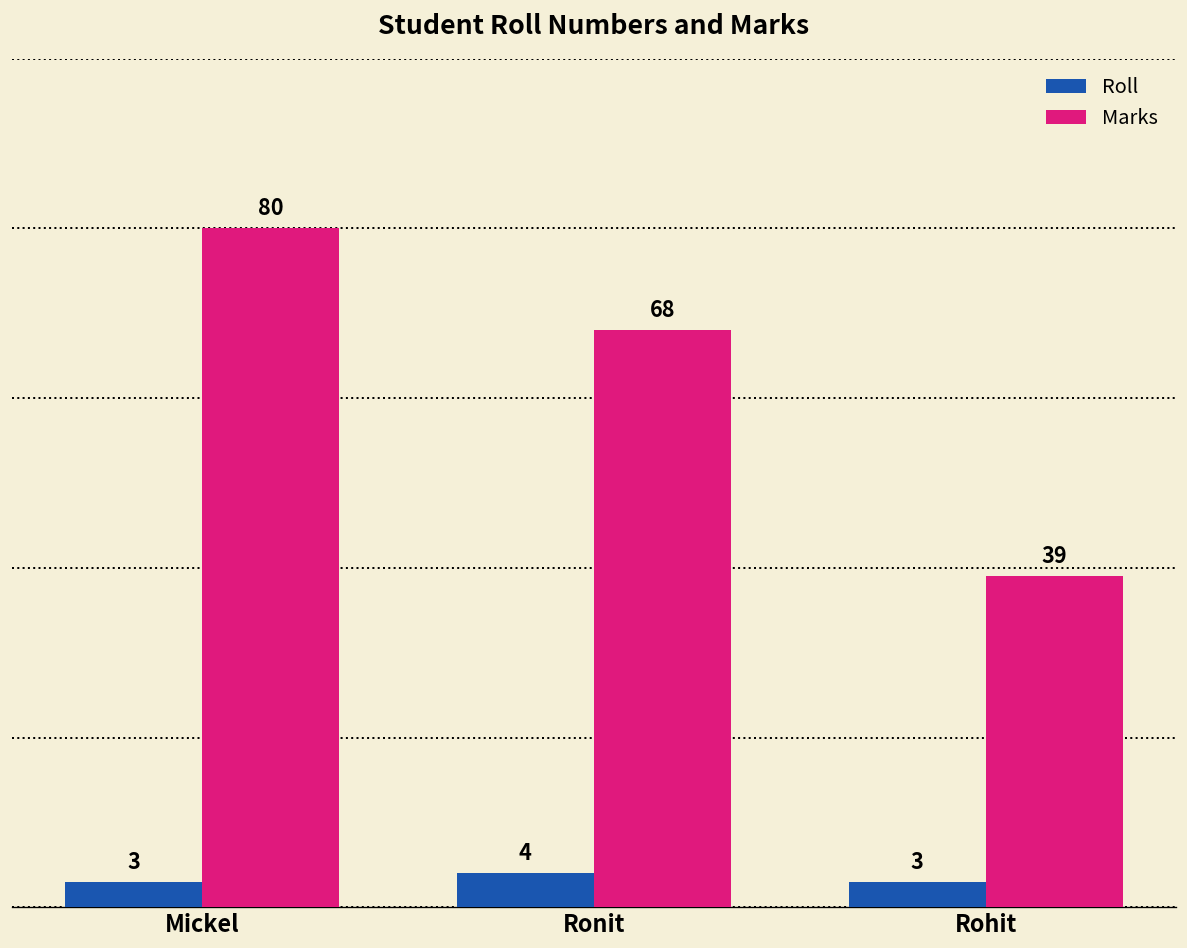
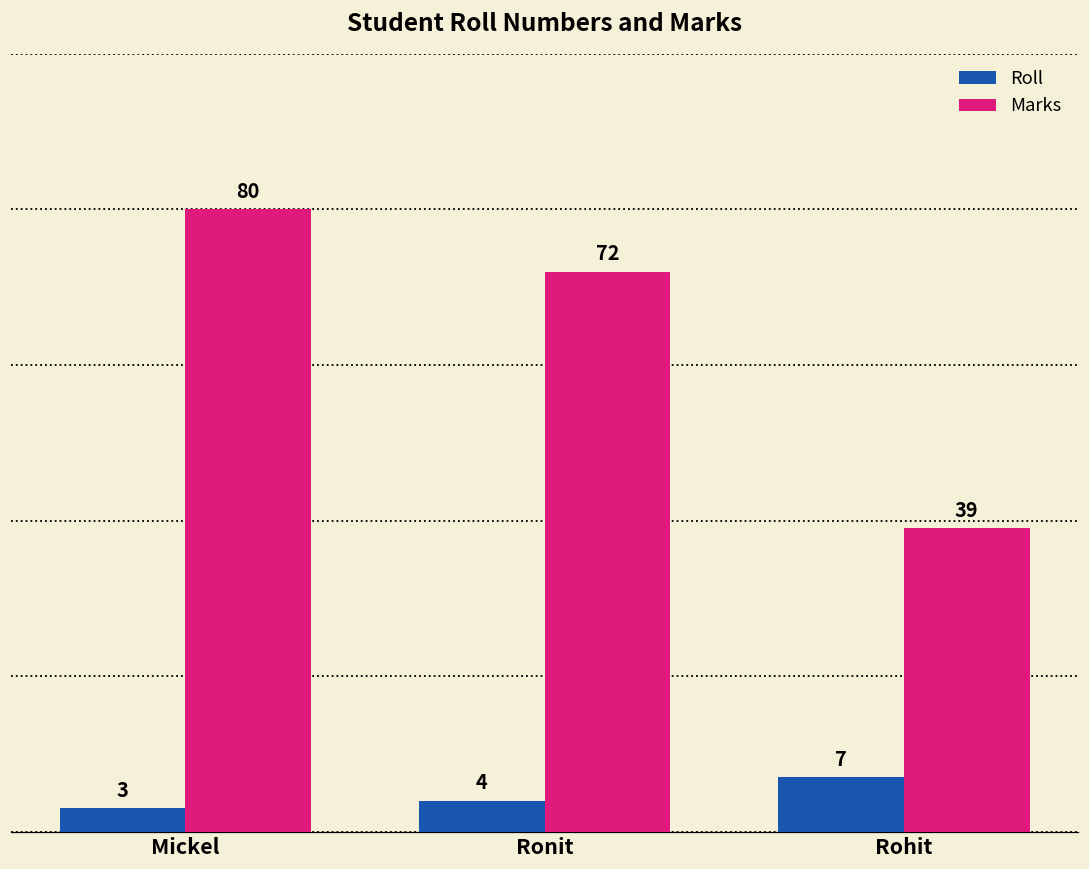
Marks, Ronit: 68 -> 72
Roll, Rohit: 3 -> 7
